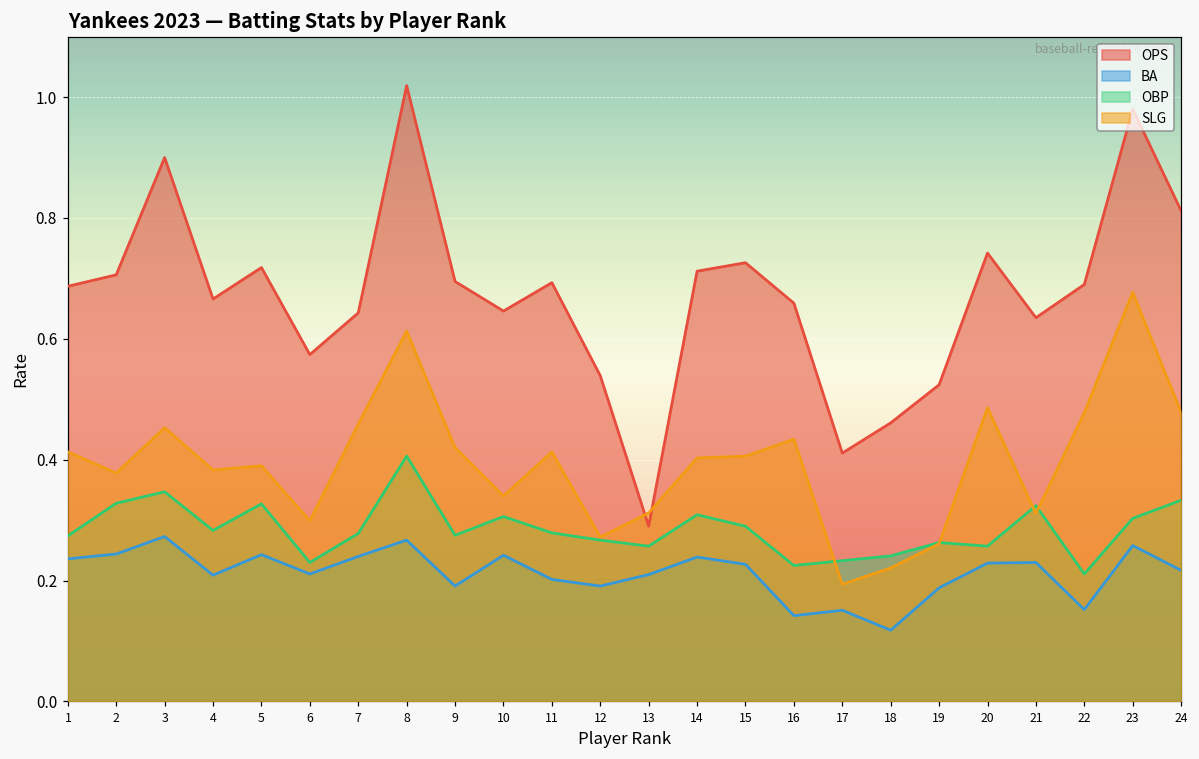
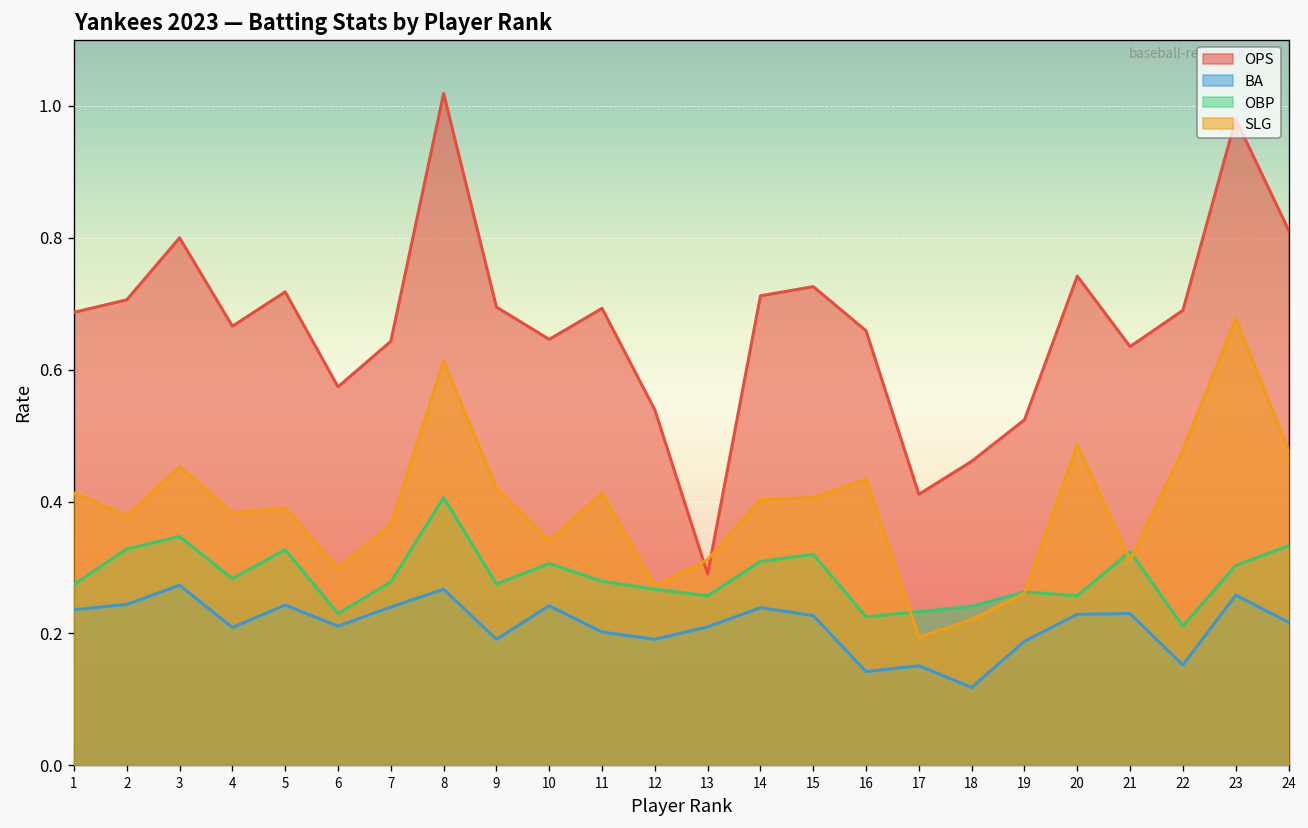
OPS, 3: 0.9 -> 0.8
SLG, 7: 0.46 -> 0.37
OBP, 15: 0.29 -> 0.32
